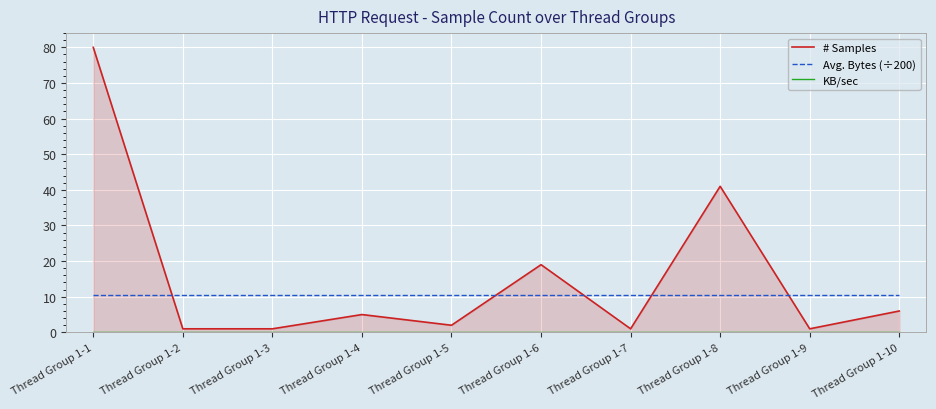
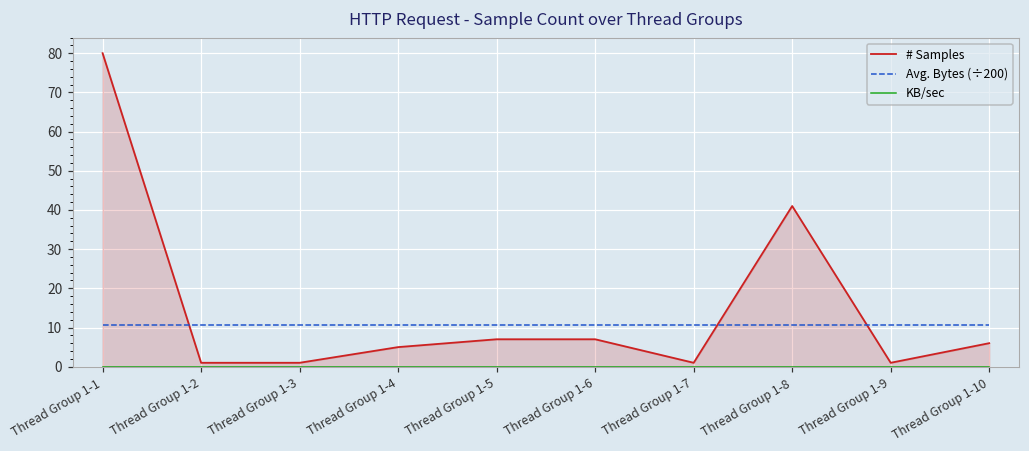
# Samples, Thread Group 1-5: 2 -> 7
# Samples, Thread Group 1-6: 19 -> 7
